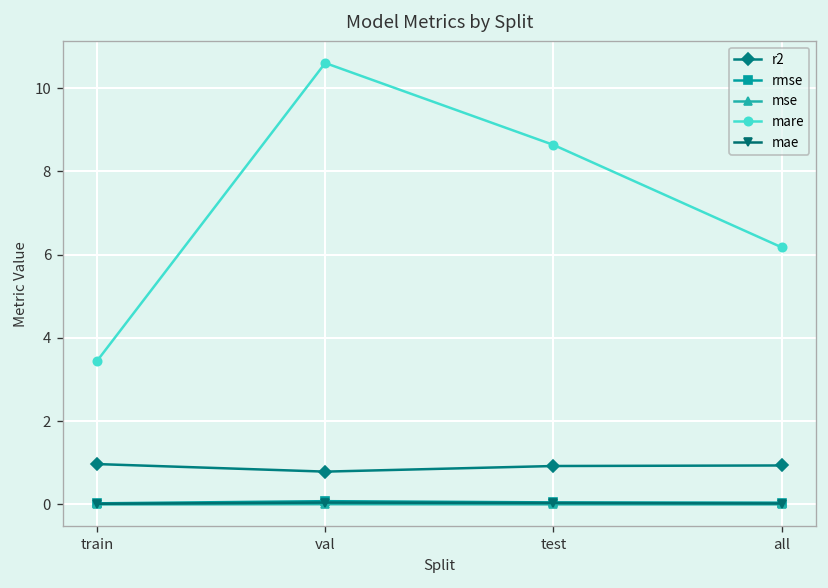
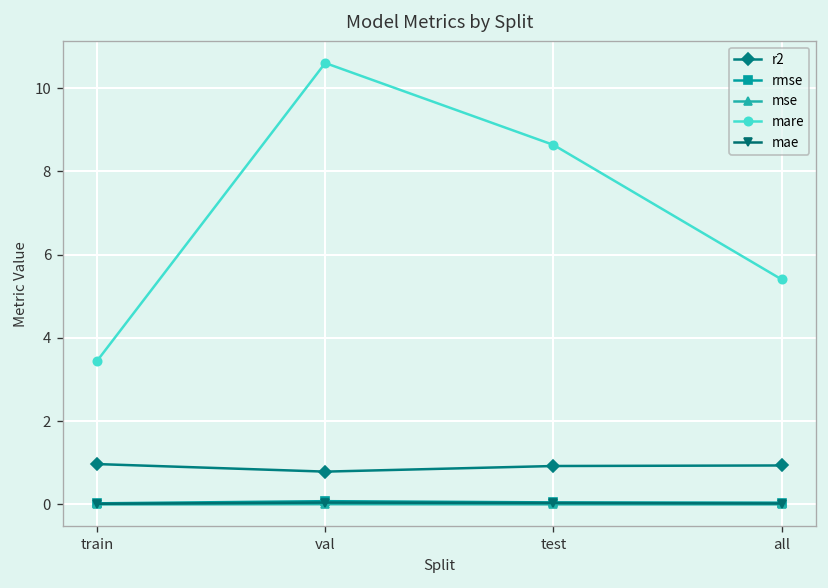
mare, all: 6.2 -> 5.4
